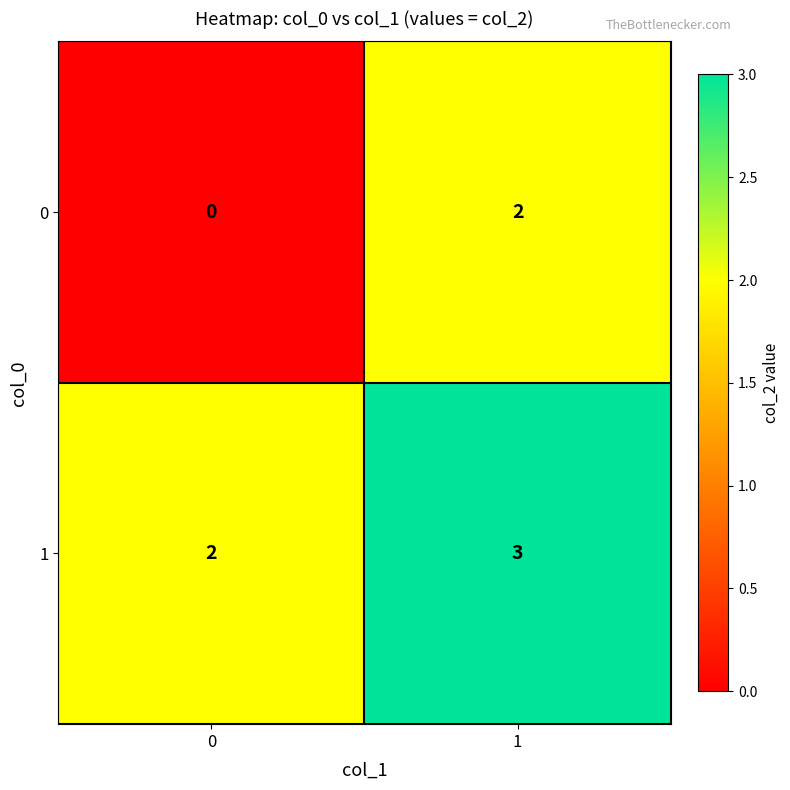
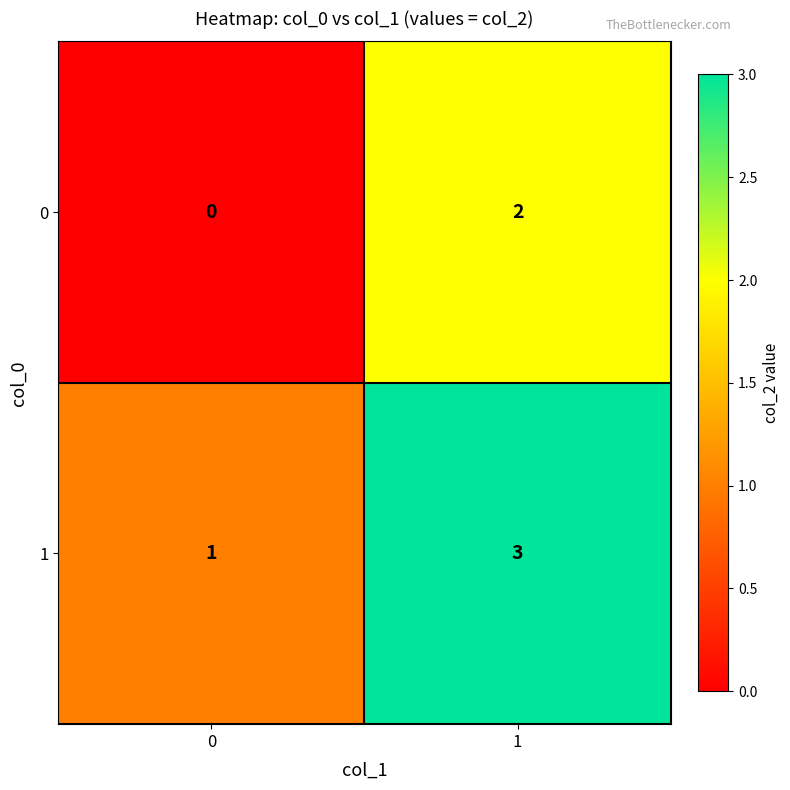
1, 0: 2 -> 1
